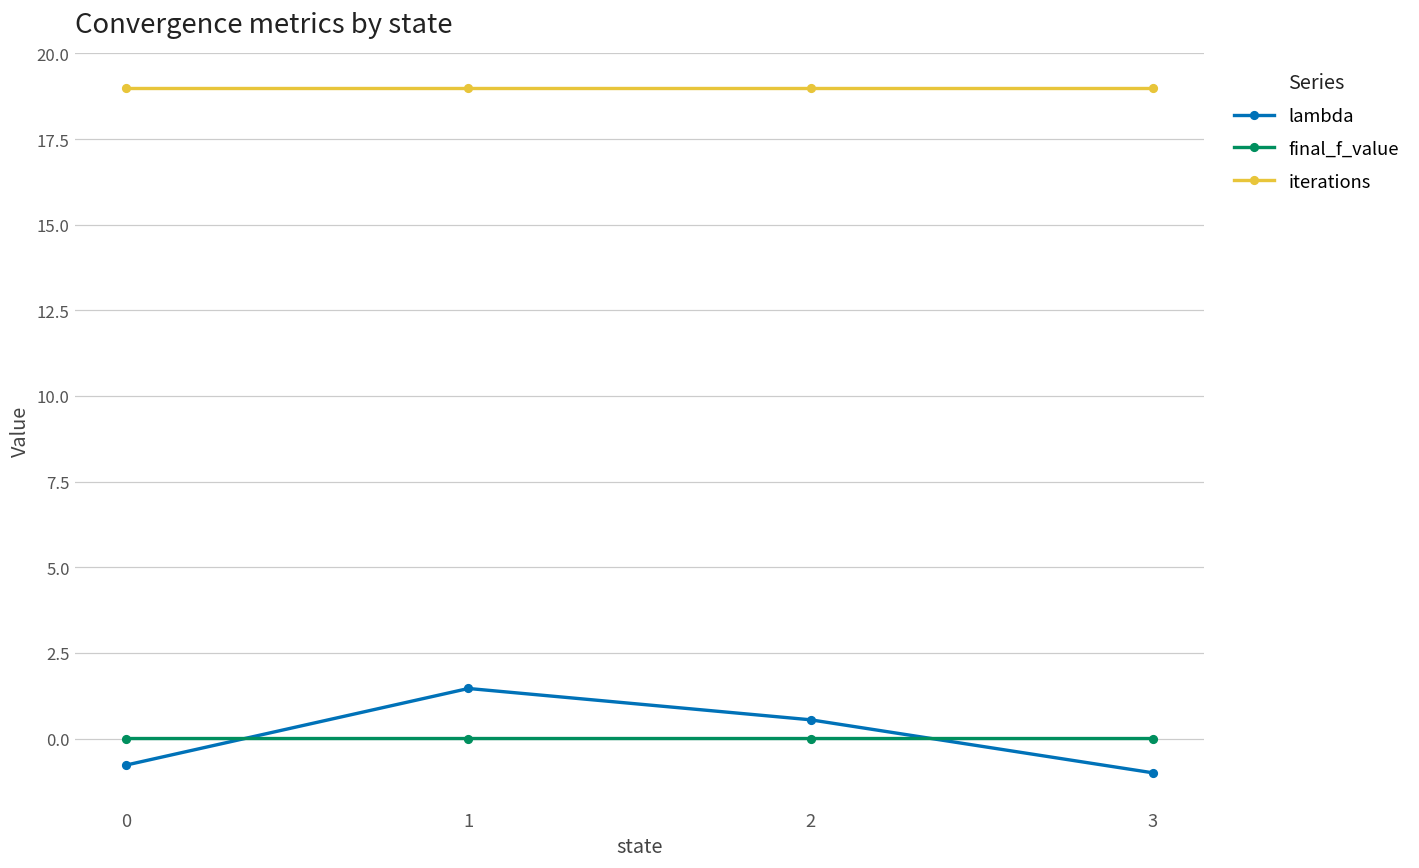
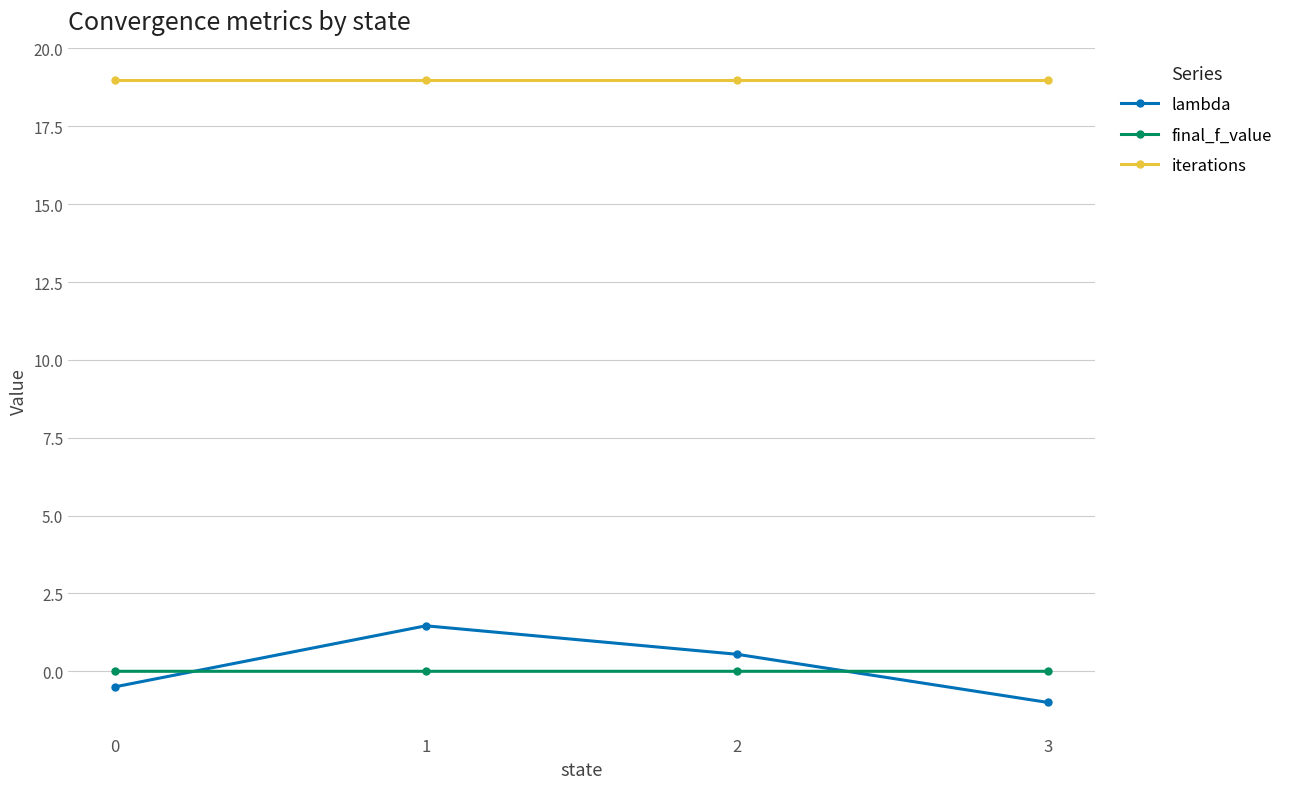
lambda, 0: -0.8 -> -0.5
